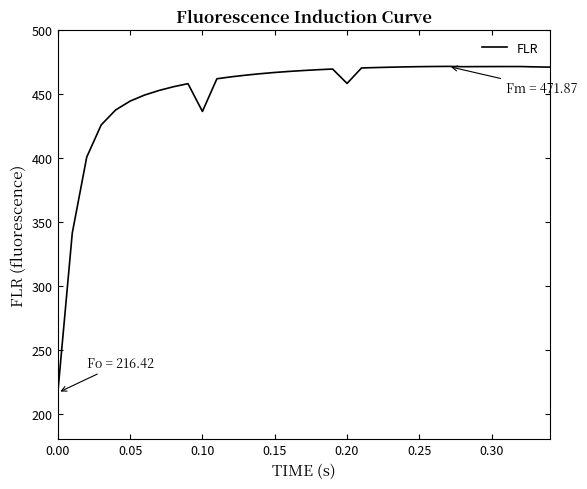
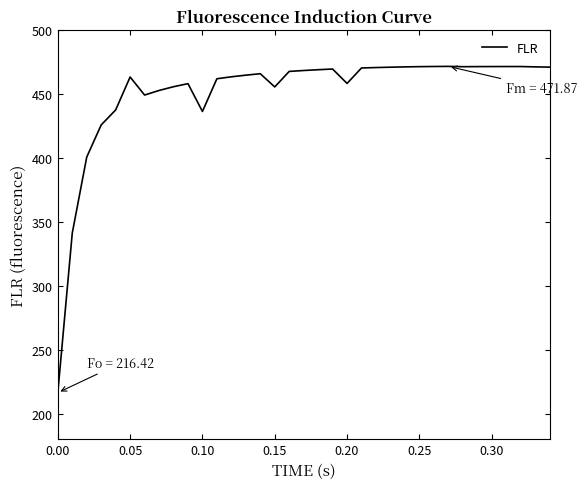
0.05: 445 -> 464
0.15: 467 -> 456
